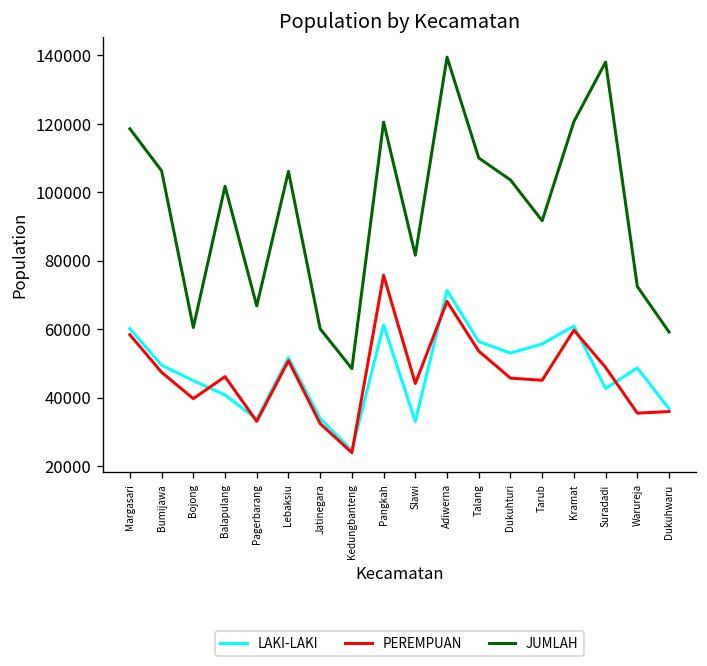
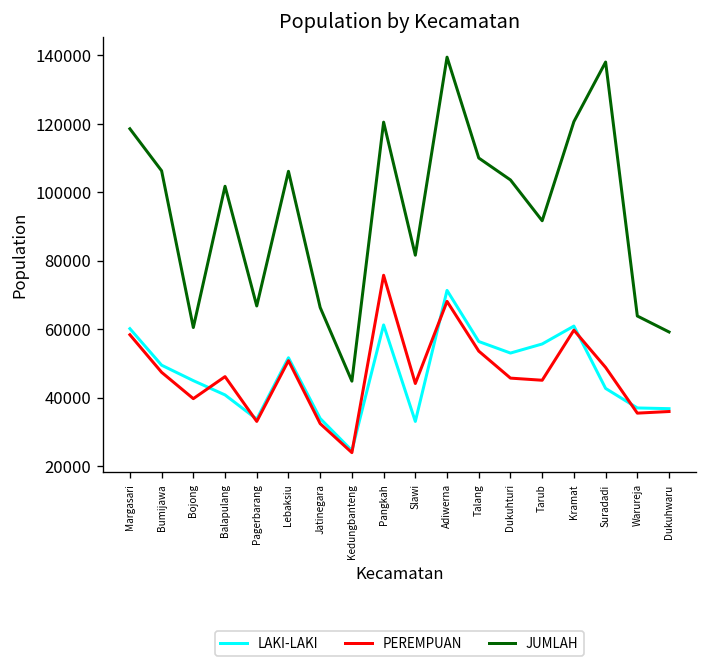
JUMLAH, Jatinegara: 60000 -> 66000
JUMLAH, Kedungbanteng: 48000 -> 45000
LAKI-LAKI, Warureja: 49000 -> 37000
JUMLAH, Warureja: 72000 -> 64000
